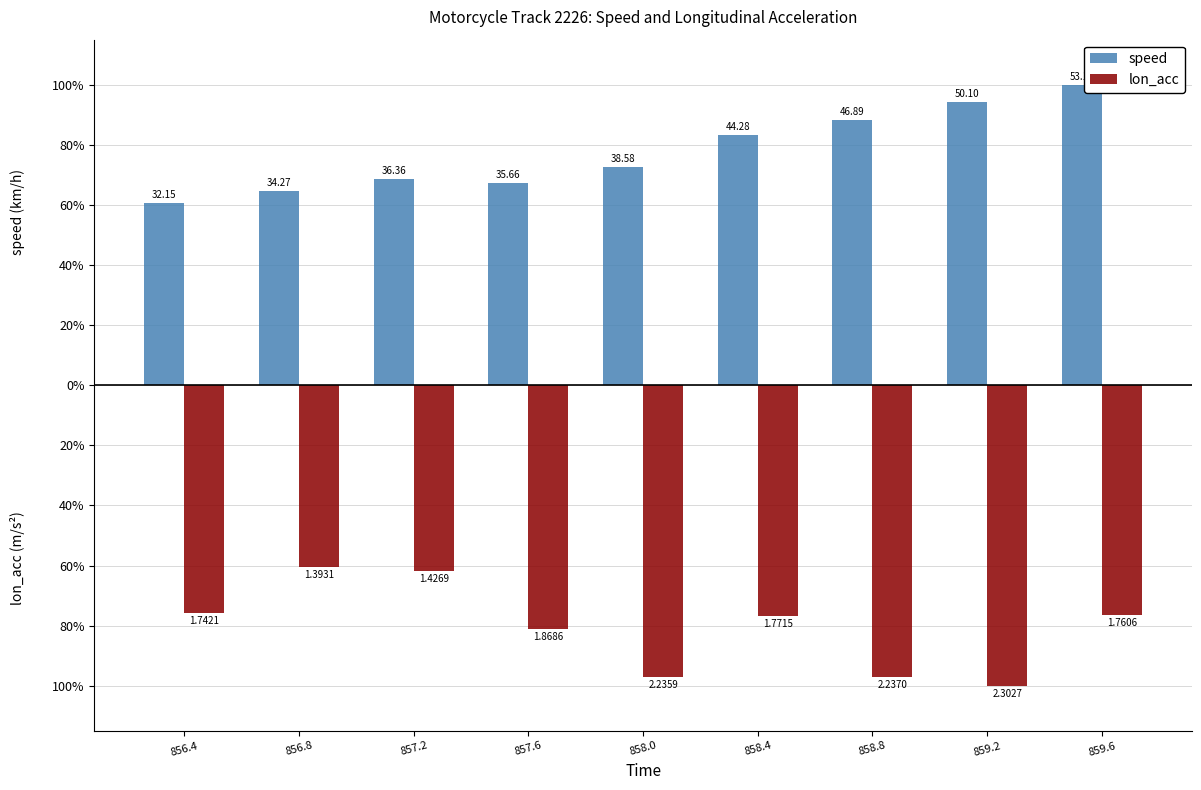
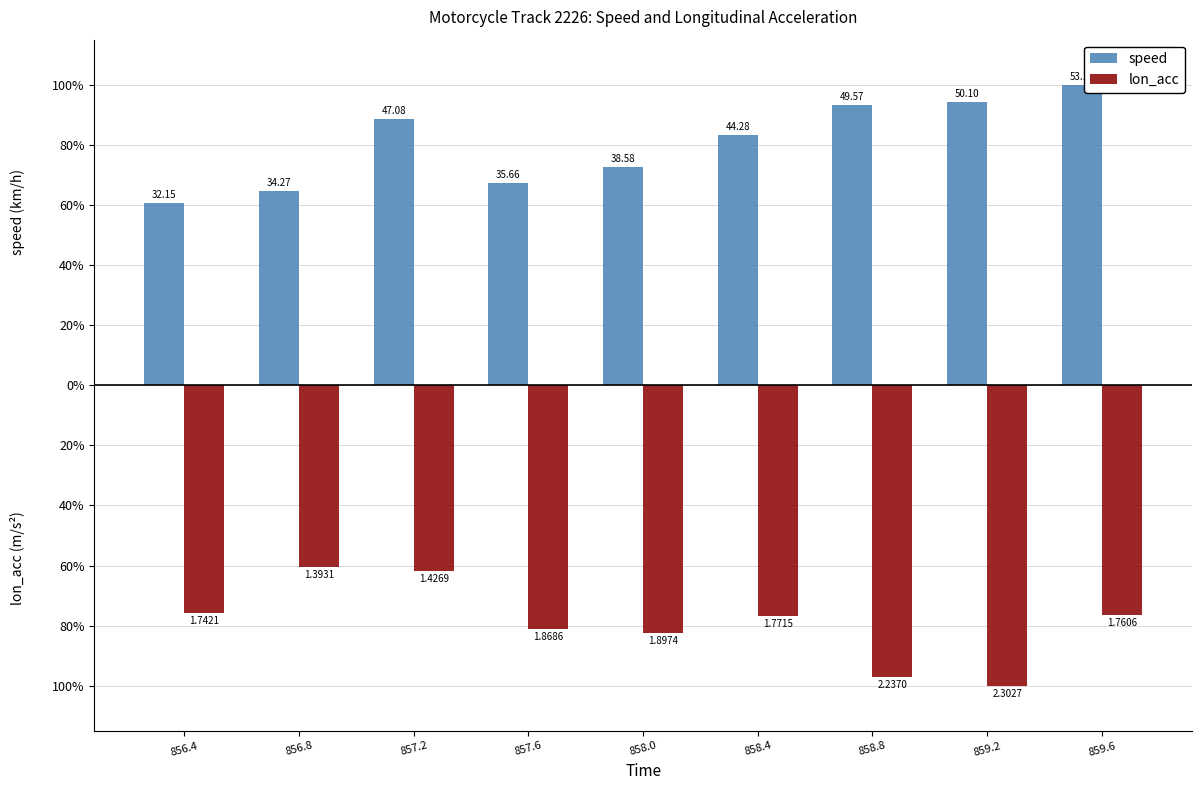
speed, 857.2: 36.36 -> 47.08
lon_acc, 858.0: 2.2359 -> 1.8974
speed, 858.8: 46.89 -> 49.57
